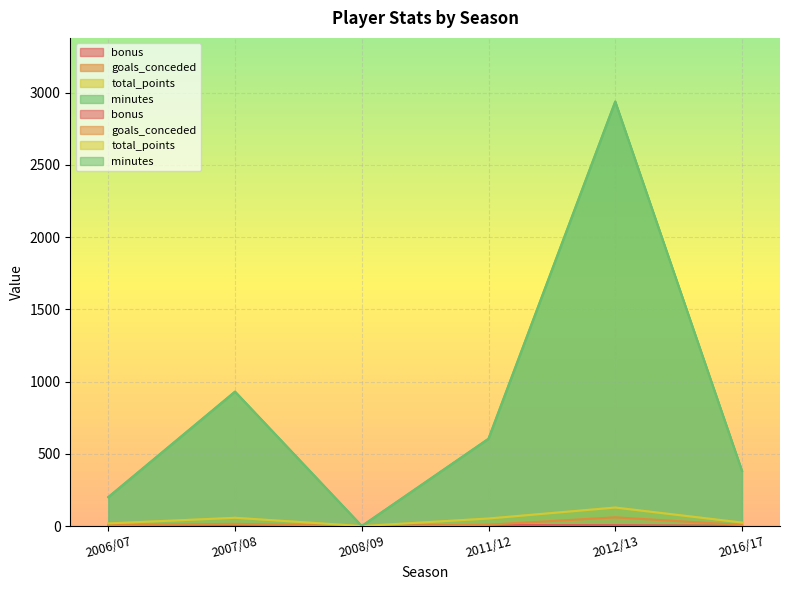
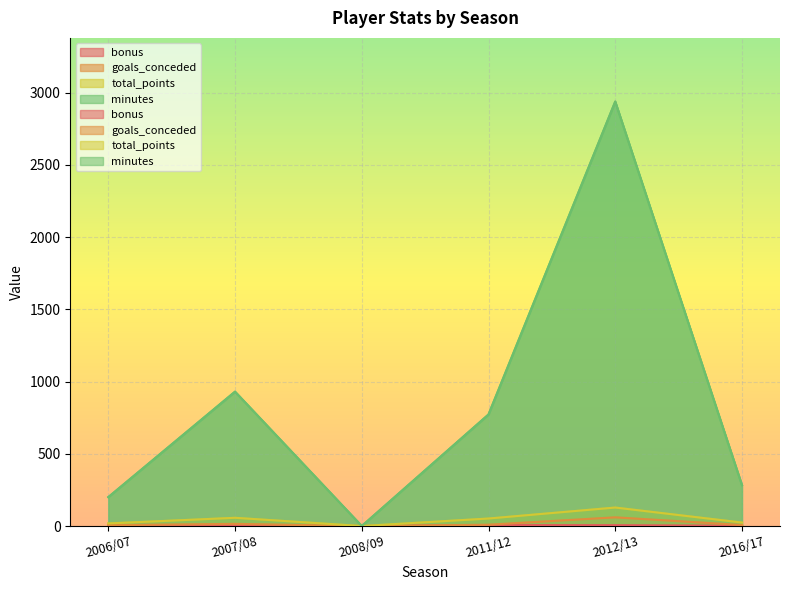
minutes, 2011/12: 600 -> 770
minutes, 2016/17: 380 -> 280
